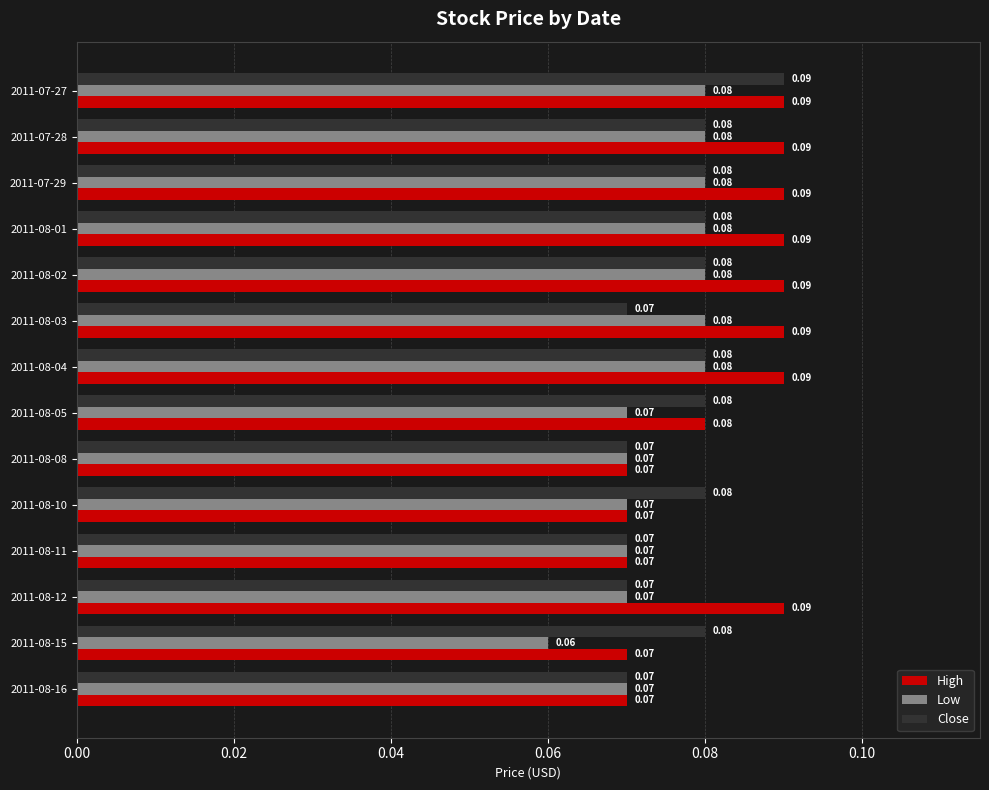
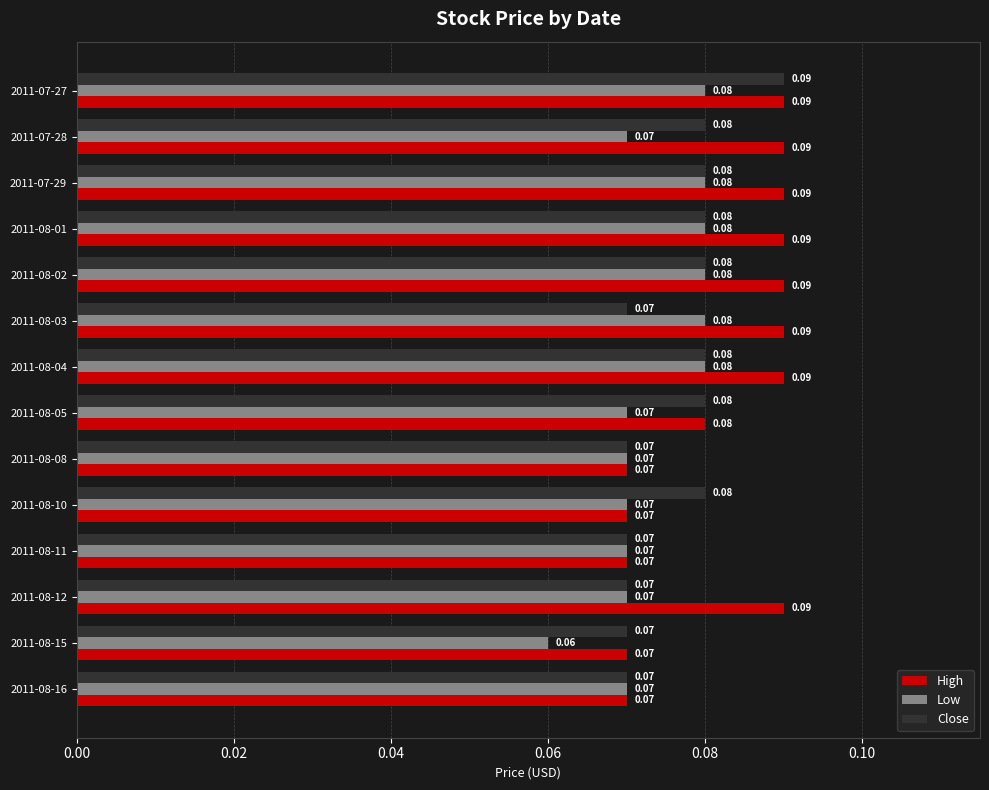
Low, 2011-07-28: 0.08 -> 0.07
Close, 2011-08-15: 0.08 -> 0.07
